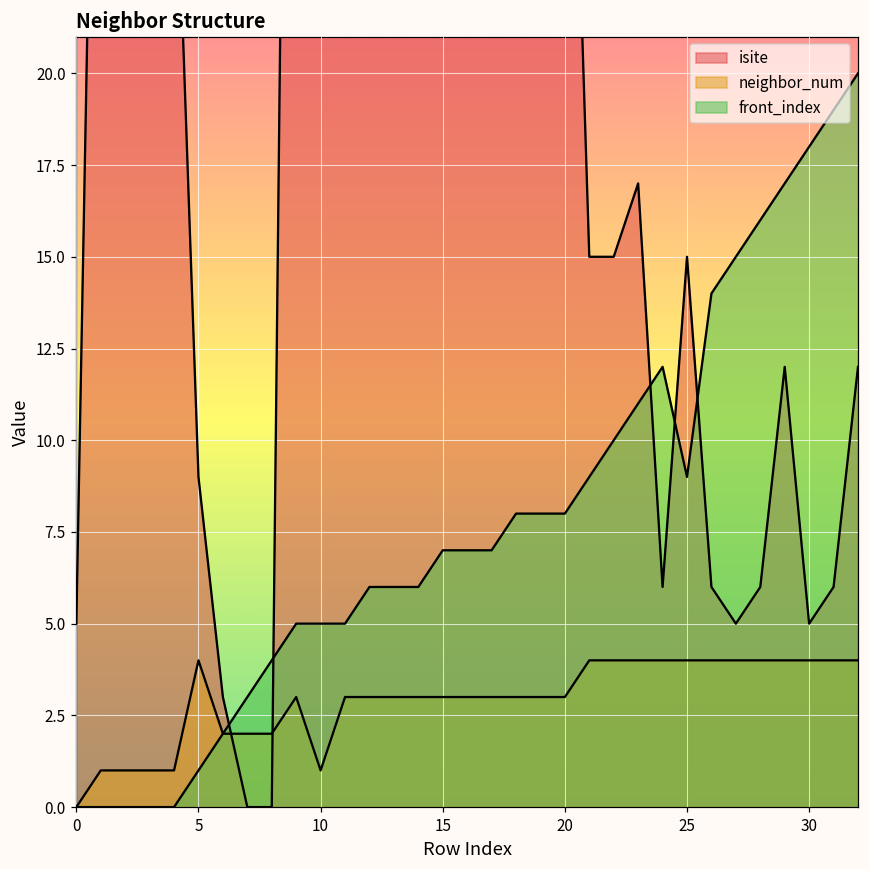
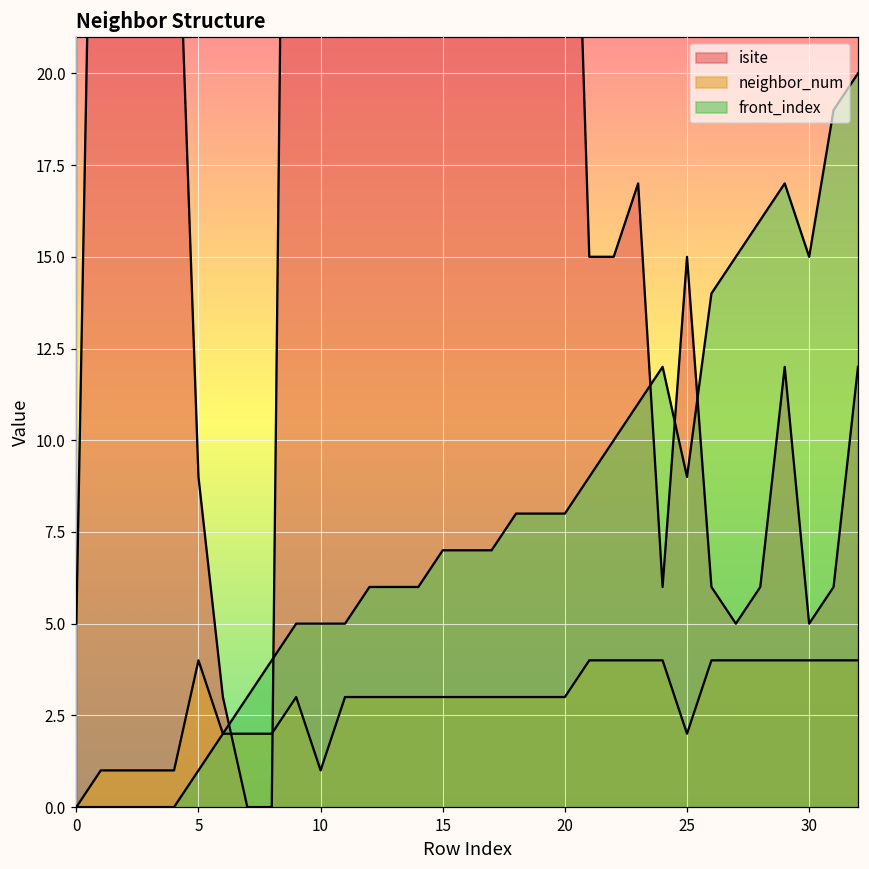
neighbor_num, 25: 4 -> 2
front_index, 30: 18 -> 15
